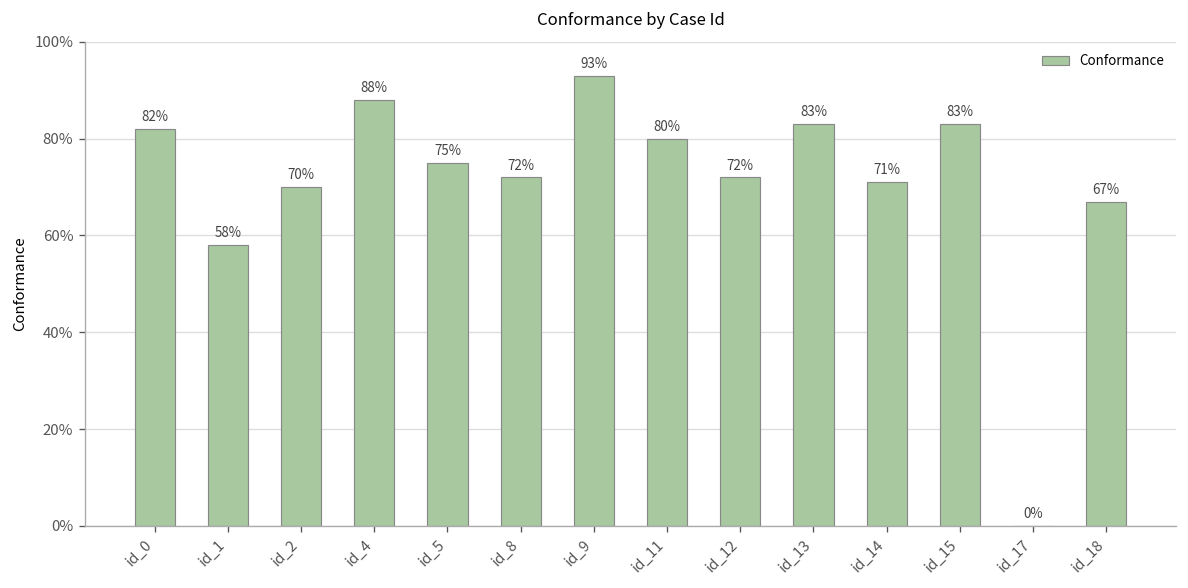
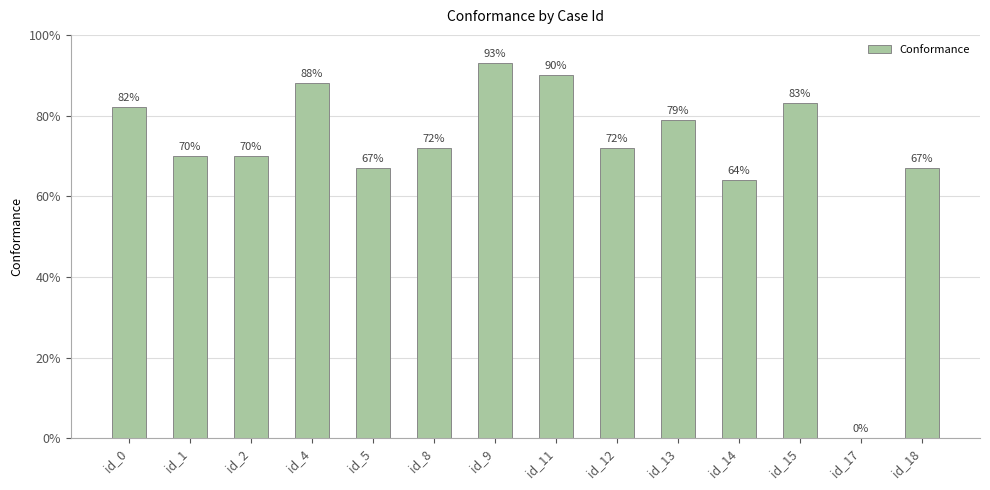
id_1: 58% -> 70%
id_5: 75% -> 67%
id_11: 80% -> 90%
id_13: 83% -> 79%
id_14: 71% -> 64%
